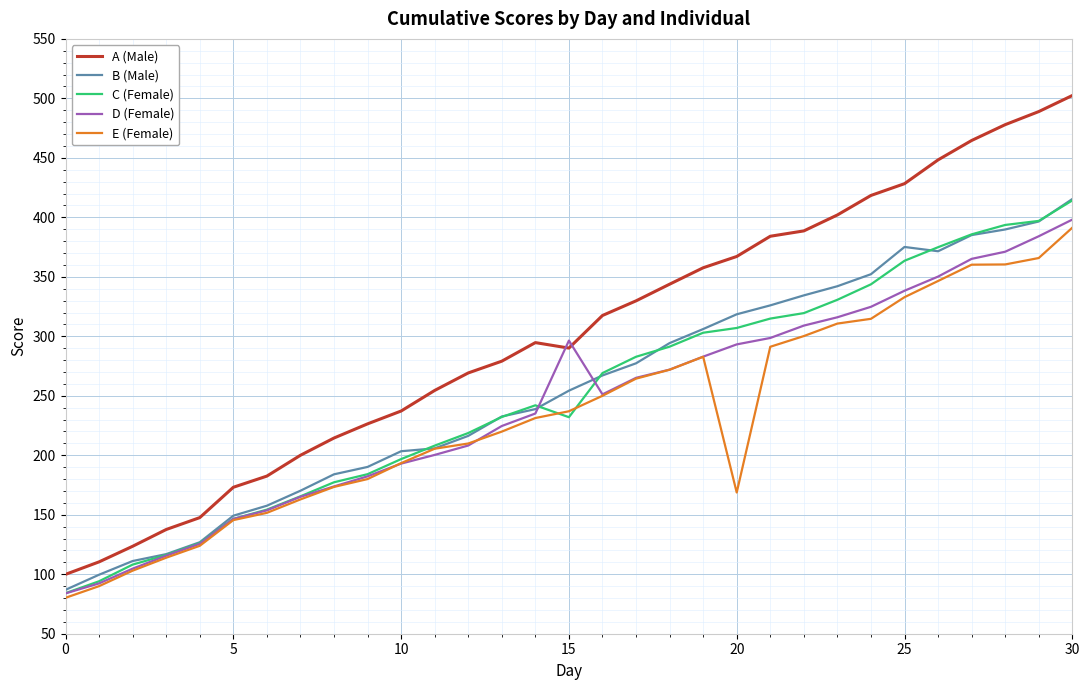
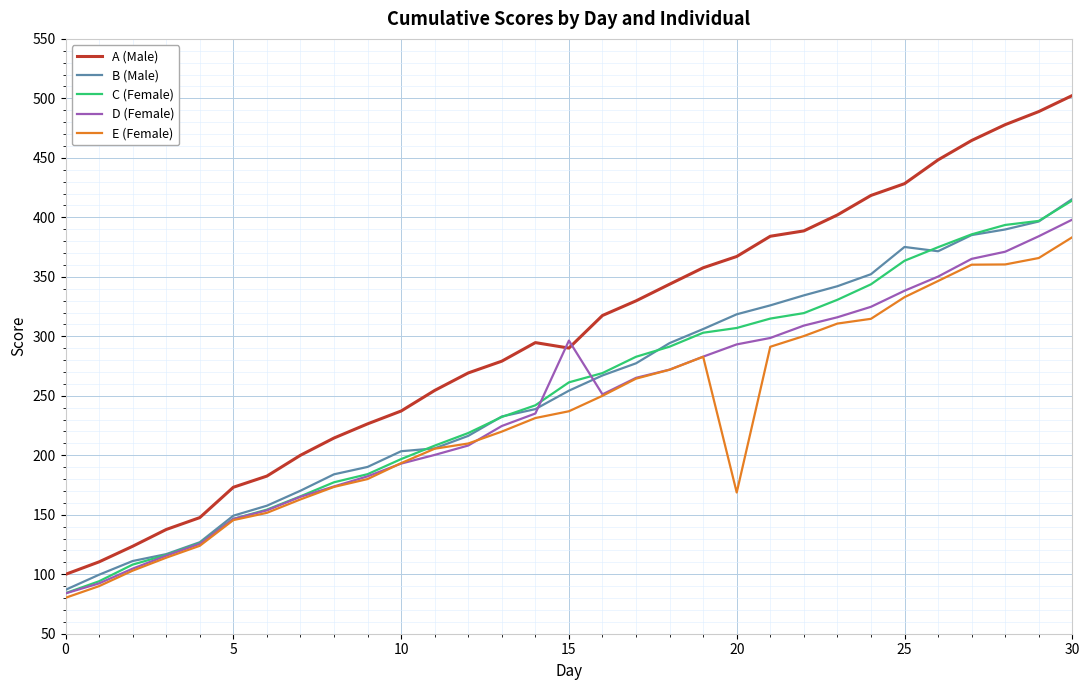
C (Female), 15: 232 -> 261
E (Female), 30: 391 -> 383
